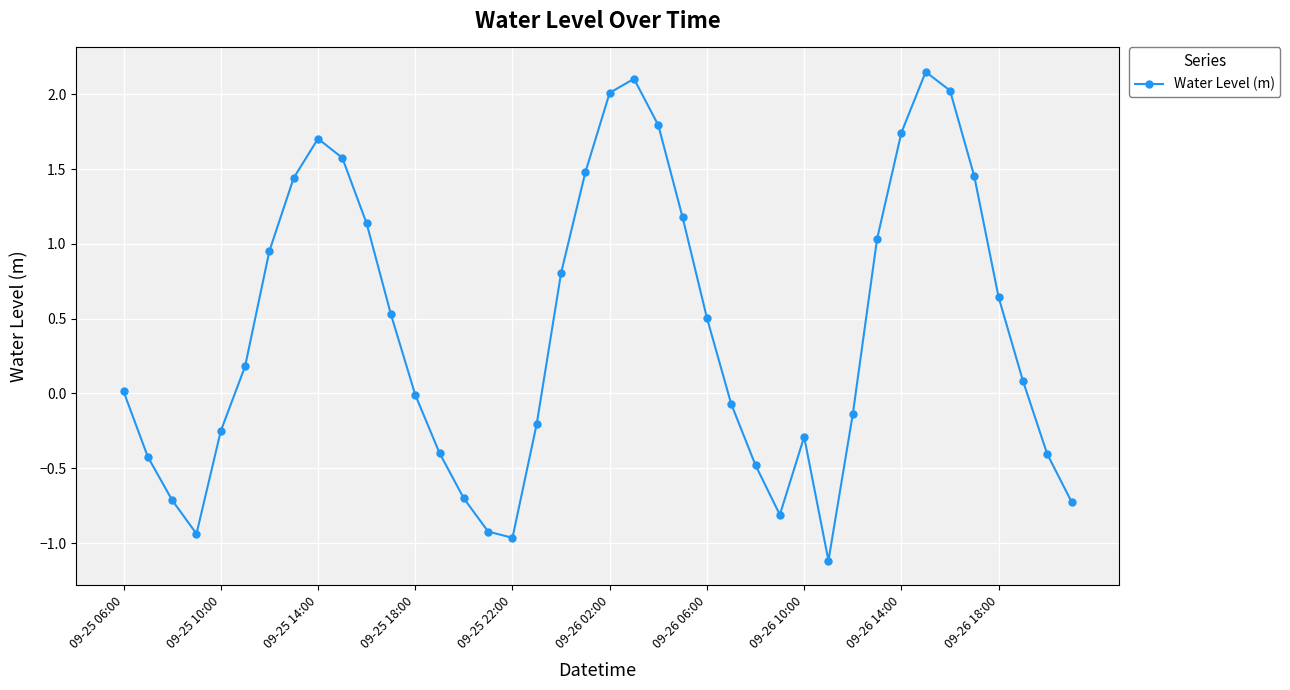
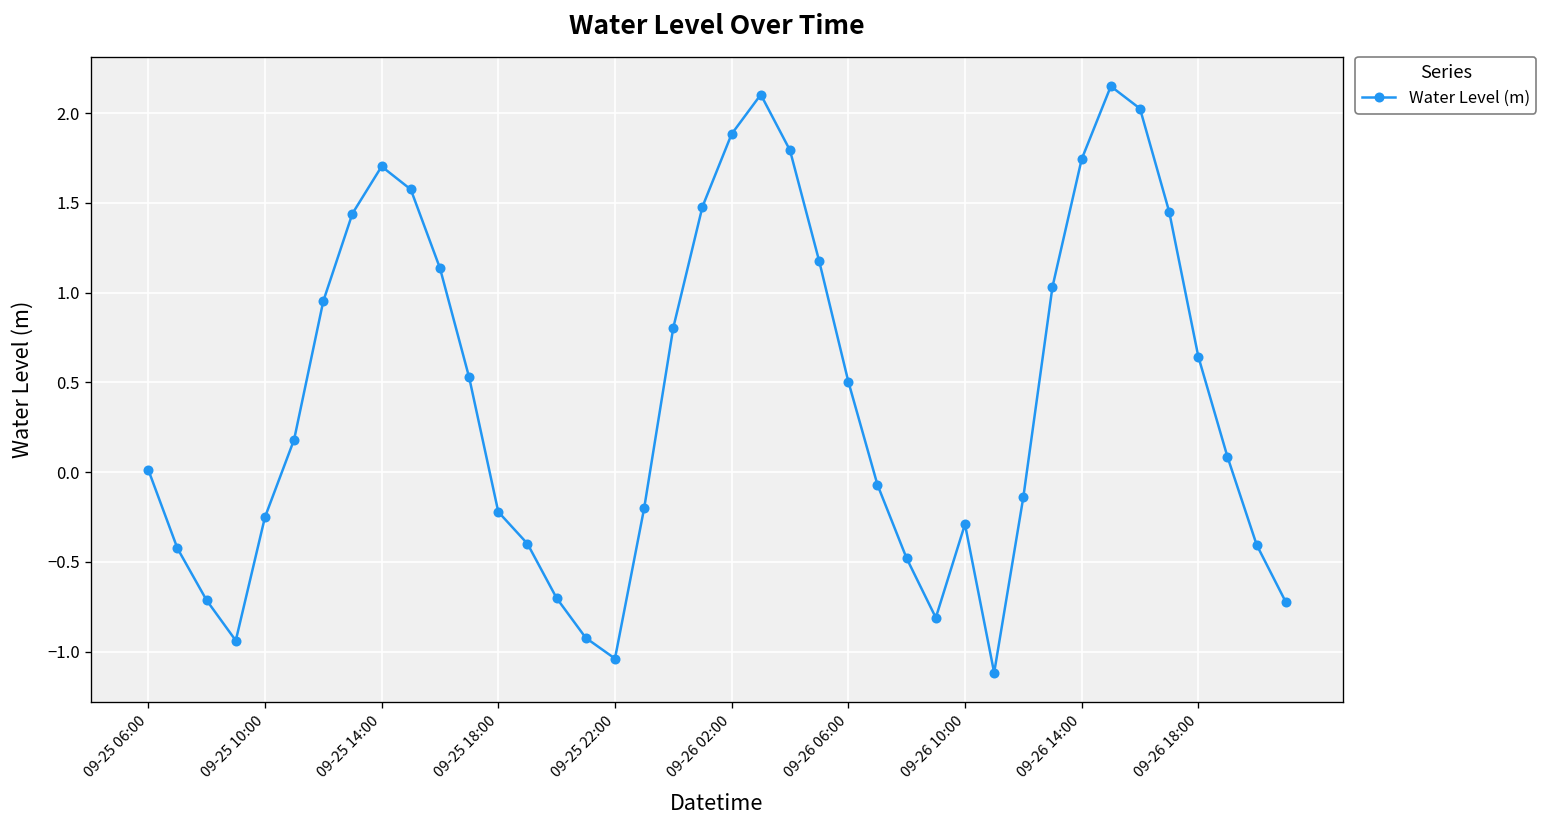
09-25 18:00: -0.01 -> -0.22
09-25 22:00: -0.96 -> -1.04
09-26 02:00: 2.01 -> 1.88
